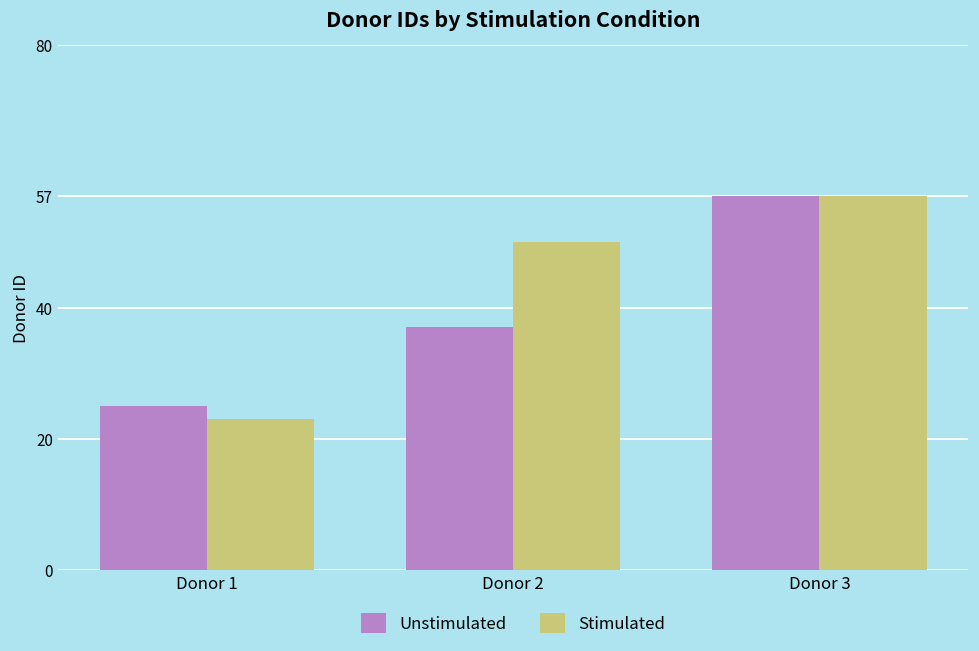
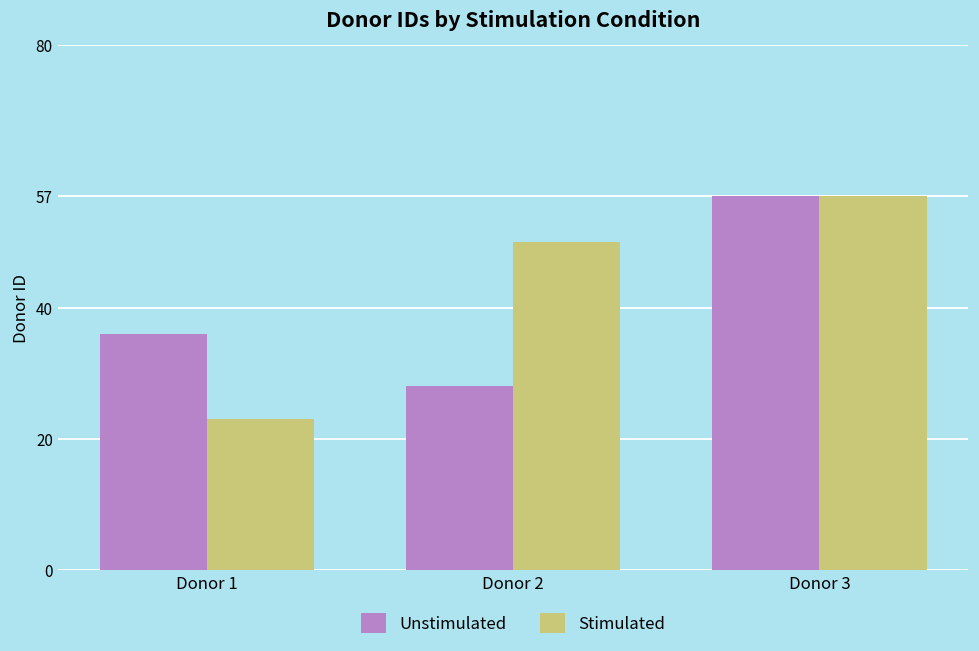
Unstimulated, Donor 1: 25 -> 36
Unstimulated, Donor 2: 37 -> 28
